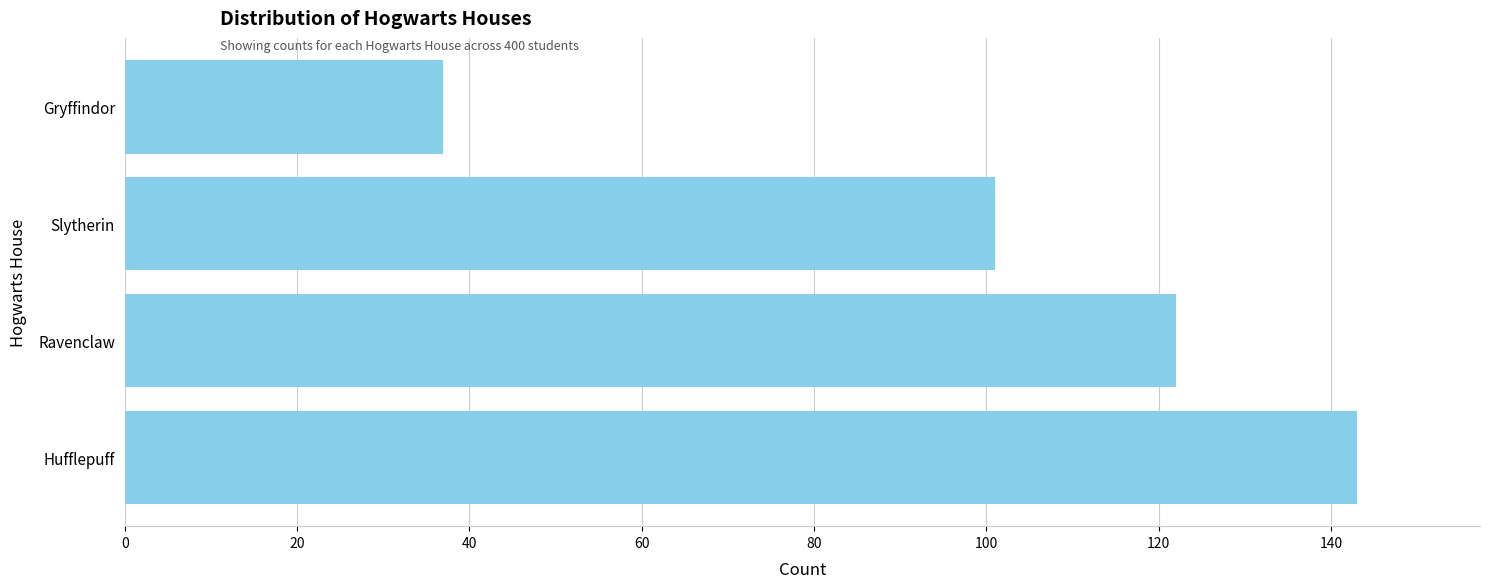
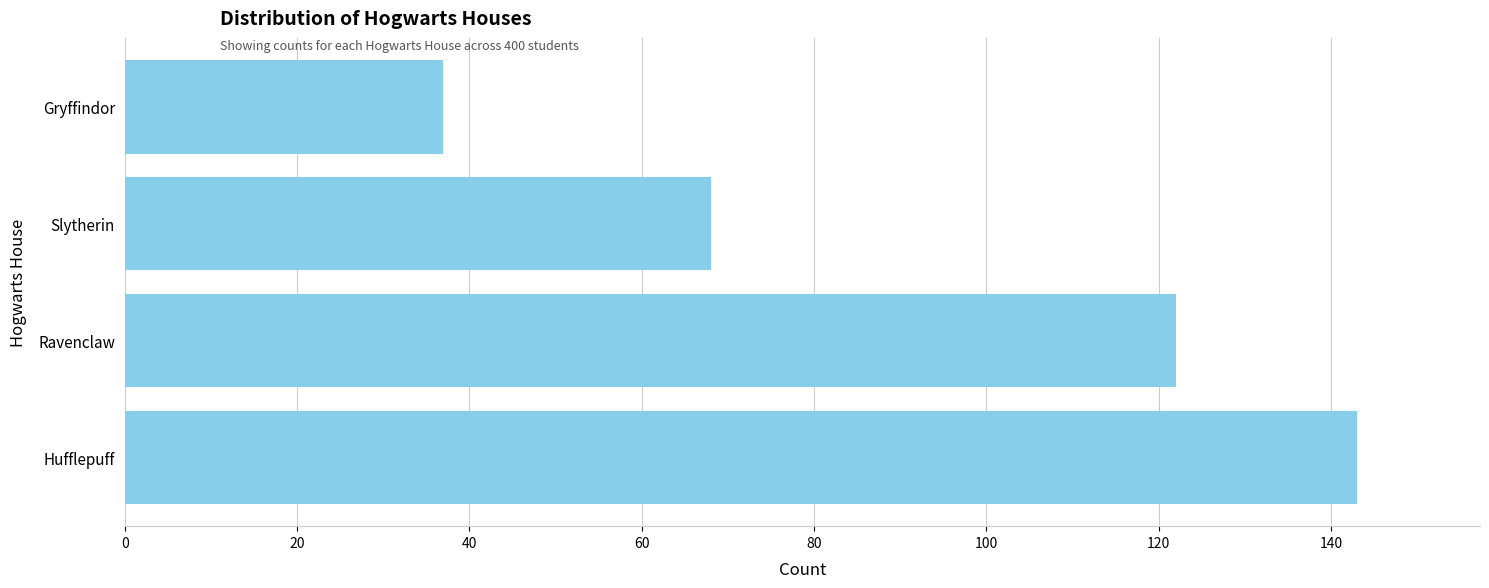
Slytherin: 101 -> 68
